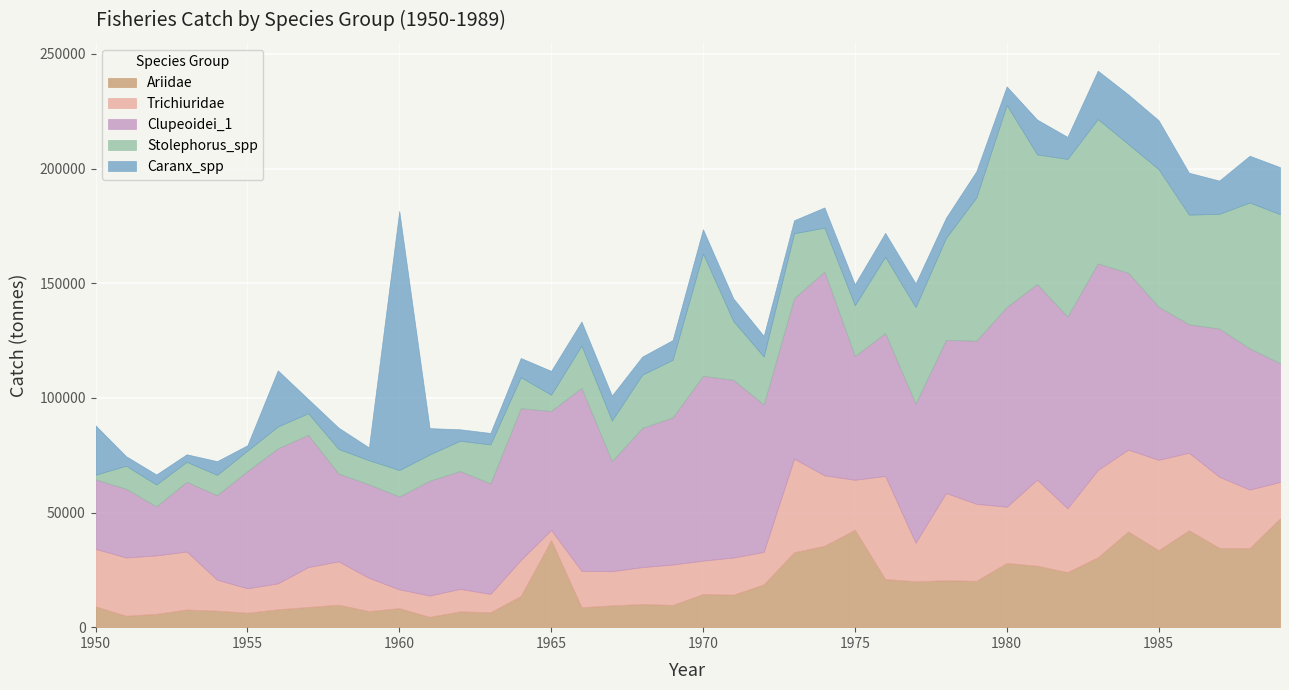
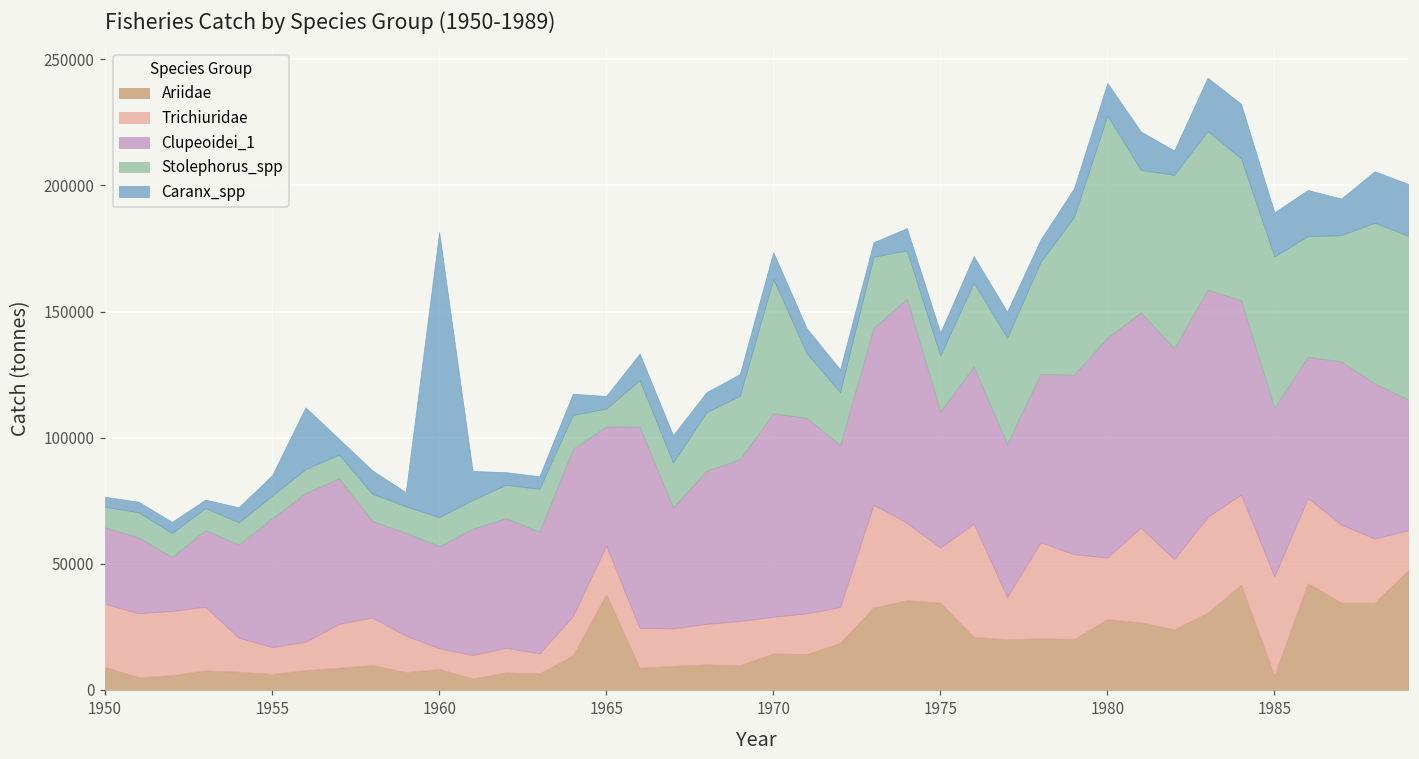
Stolephorus_spp, 1950: 2000 -> 8000
Caranx_spp, 1950: 22000 -> 4000
Caranx_spp, 1955: 2000 -> 8000
Trichiuridae, 1965: 4000 -> 19000
Clupeoidei_1, 1965: 52000 -> 47000
Caranx_spp, 1965: 10000 -> 5000
Ariidae, 1975: 42000 -> 35000
Caranx_spp, 1980: 8000 -> 13000
Ariidae, 1985: 34000 -> 6000
Caranx_spp, 1985: 21000 -> 17000
